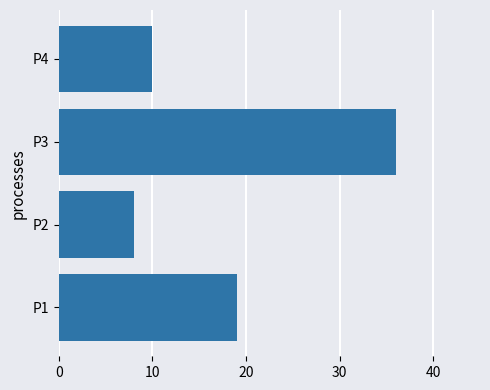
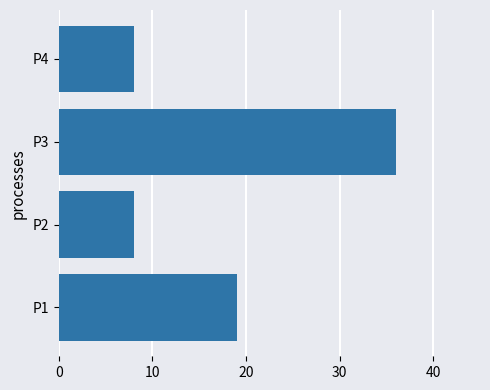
P4: 10 -> 8
